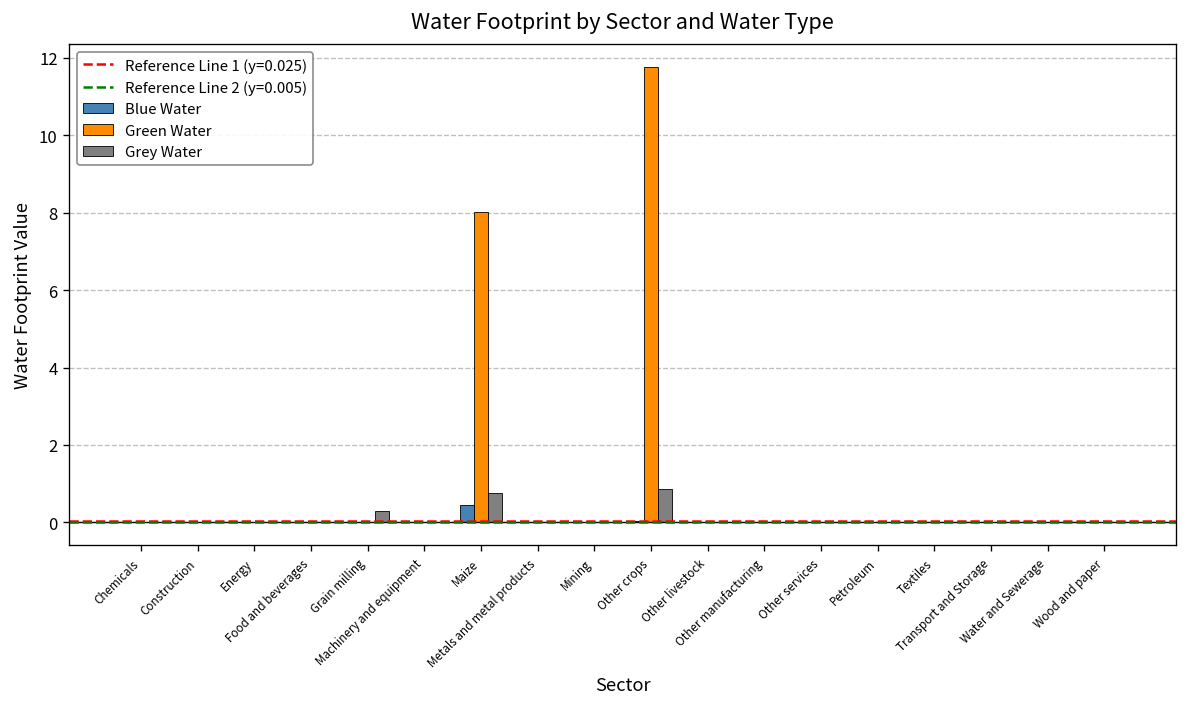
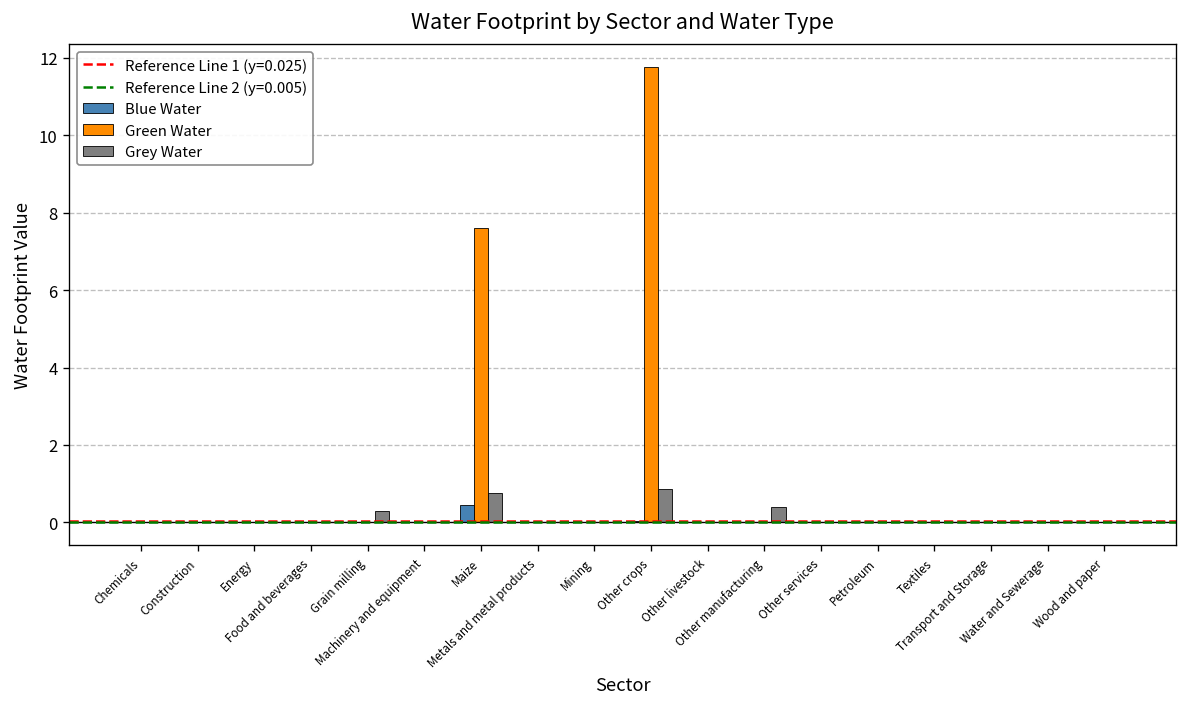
Green Water, Maize: 8.0 -> 7.6
Grey Water, Other manufacturing: 0.0 -> 0.4
